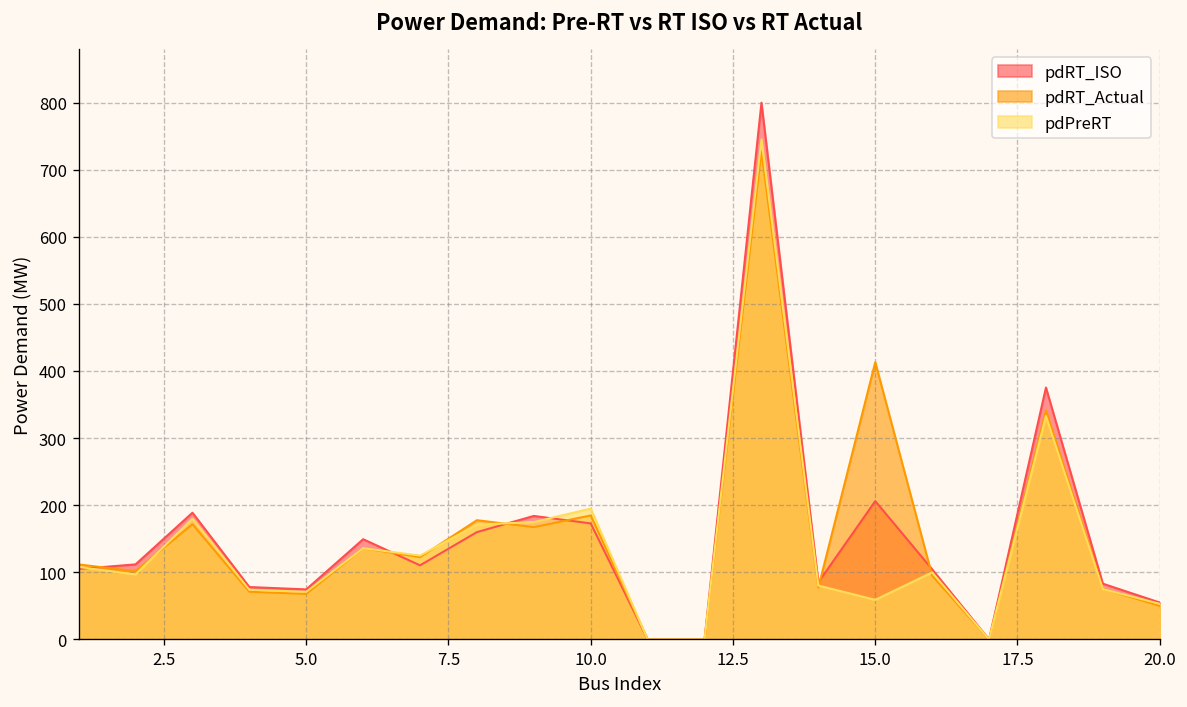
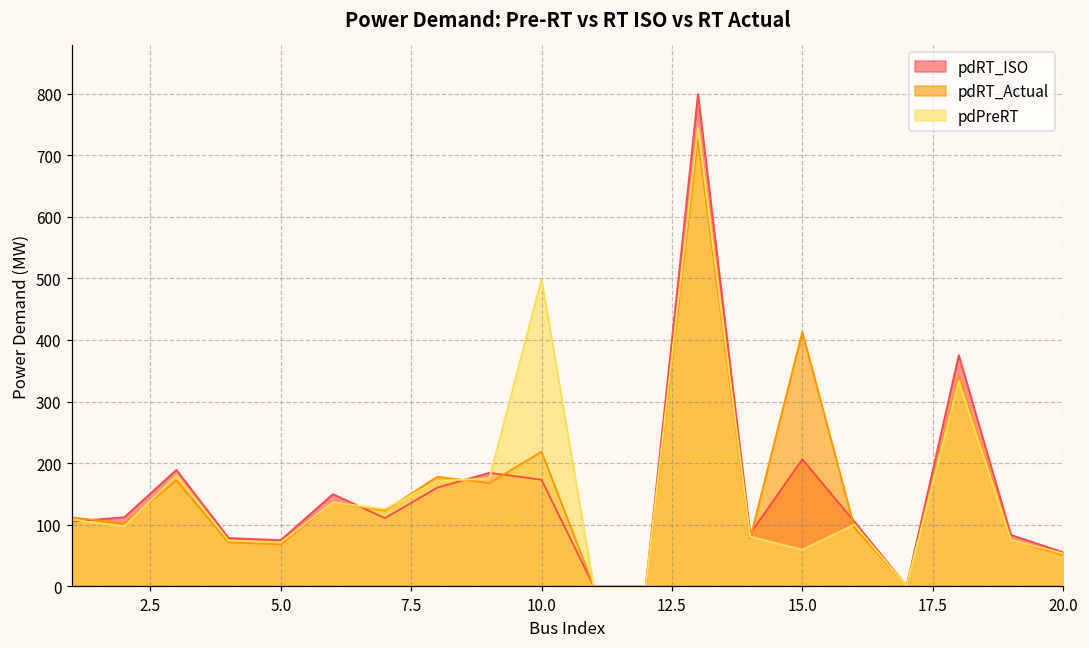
pdRT_Actual, 10.0: 180 -> 220
pdPreRT, 10.0: 200 -> 500
